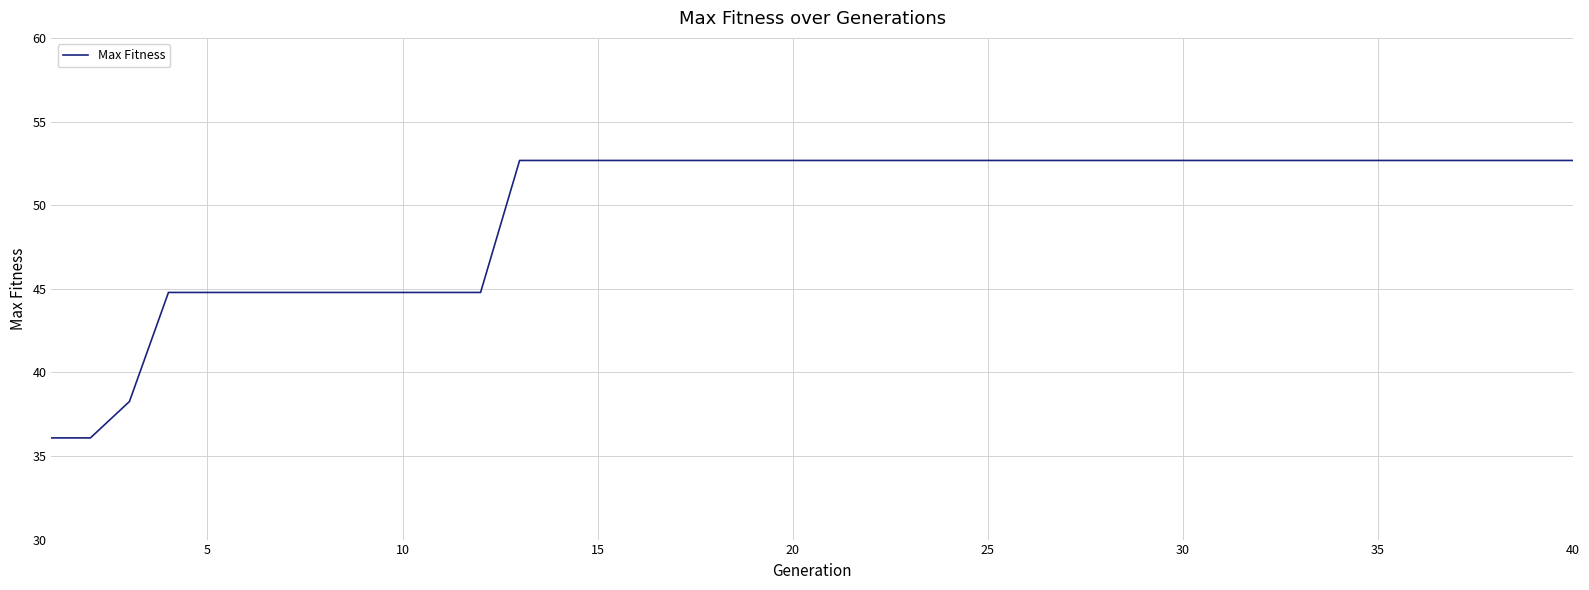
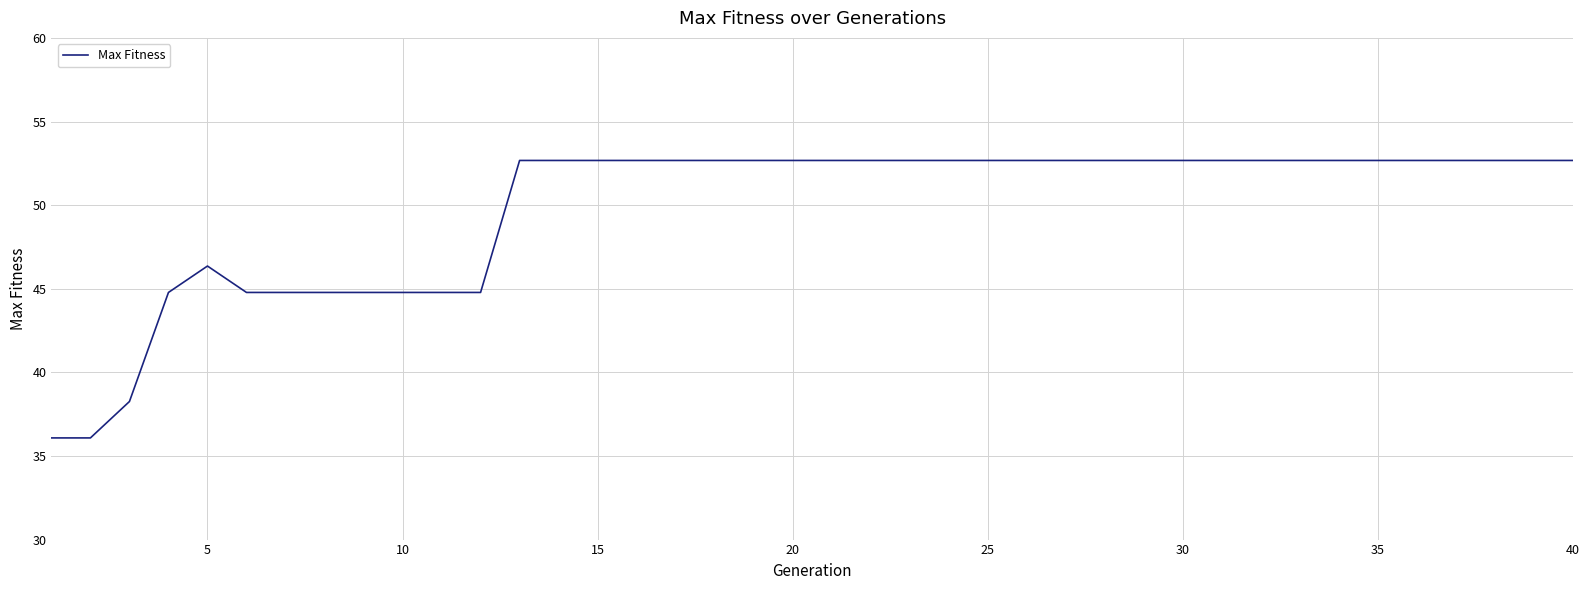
5: 44.8 -> 46.4
